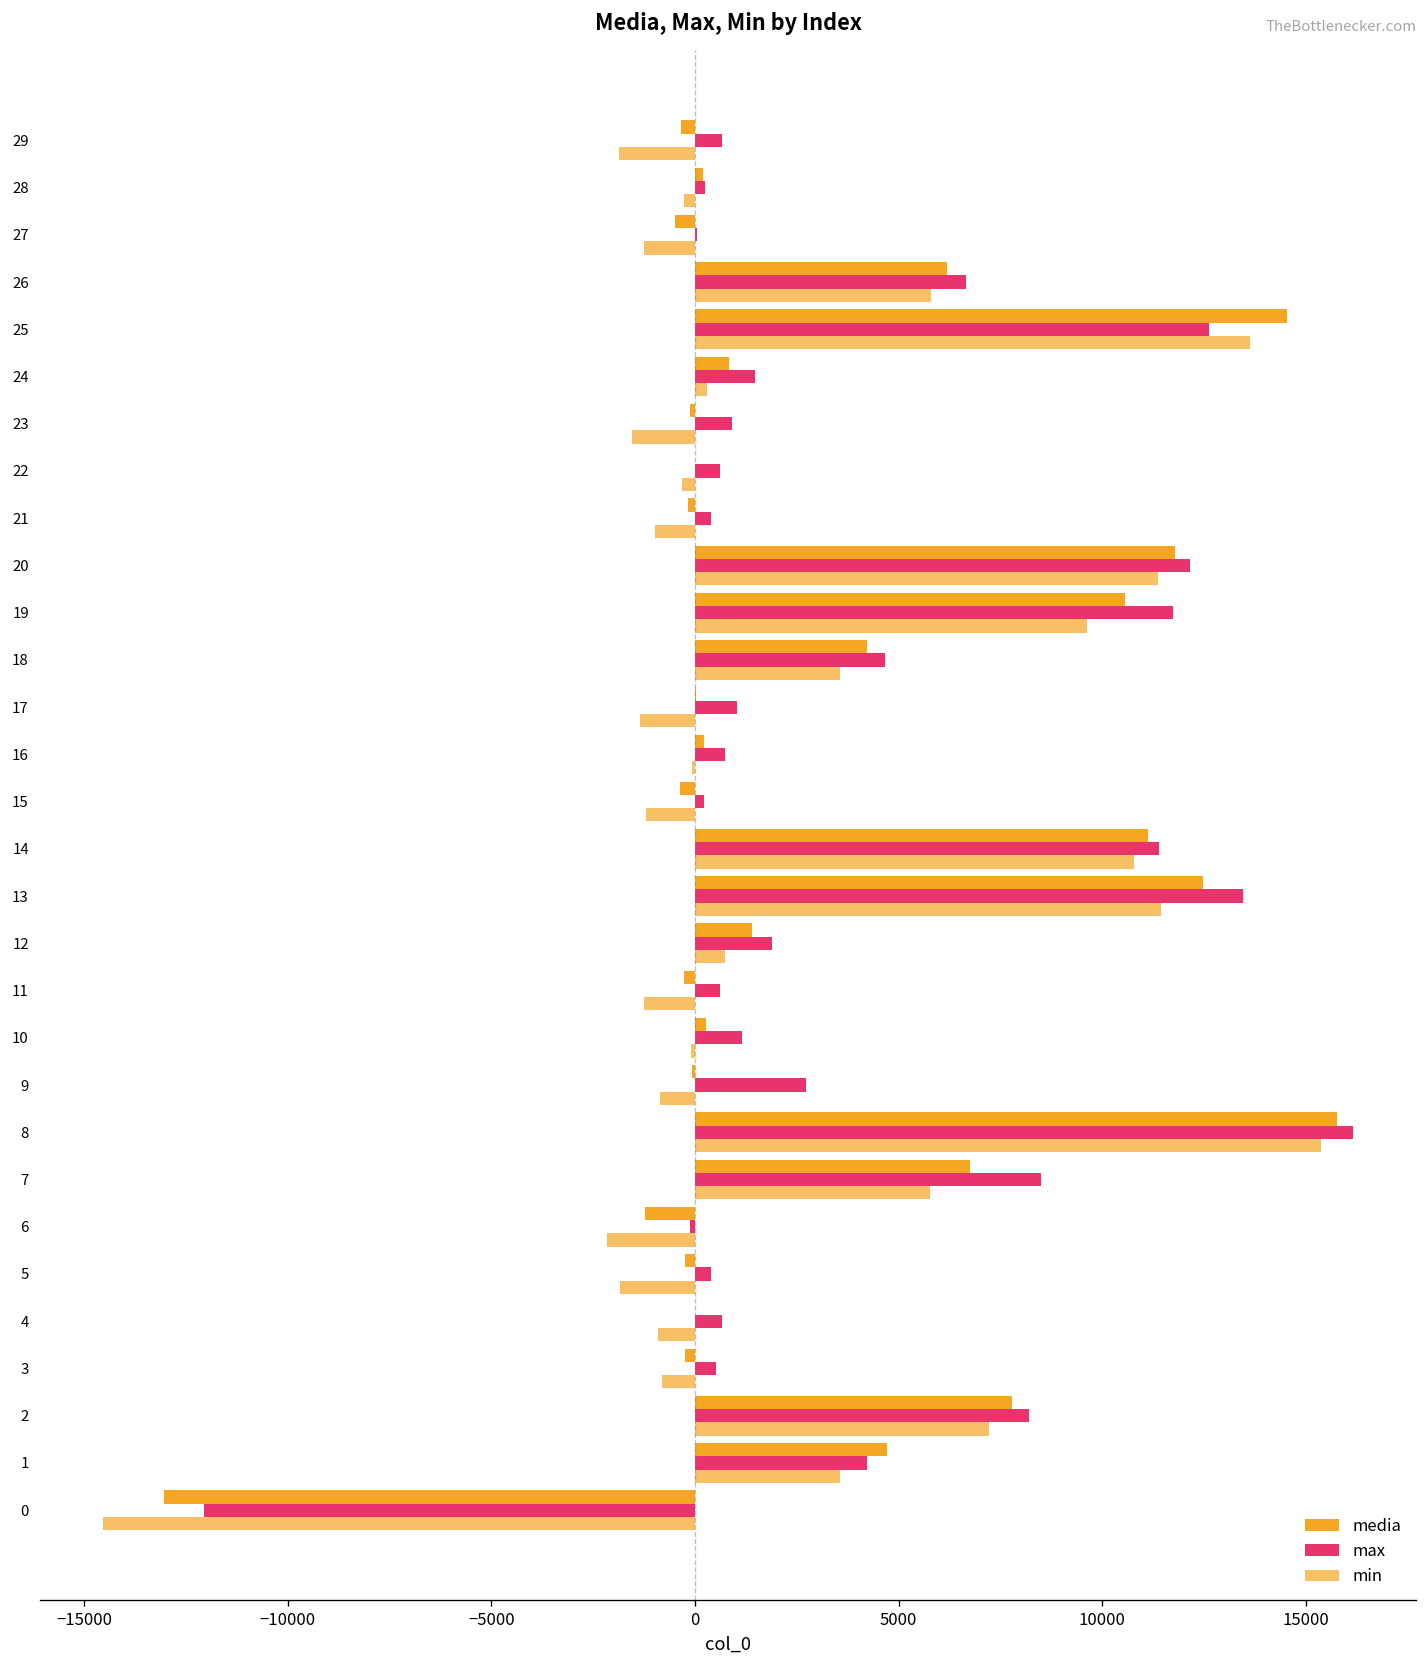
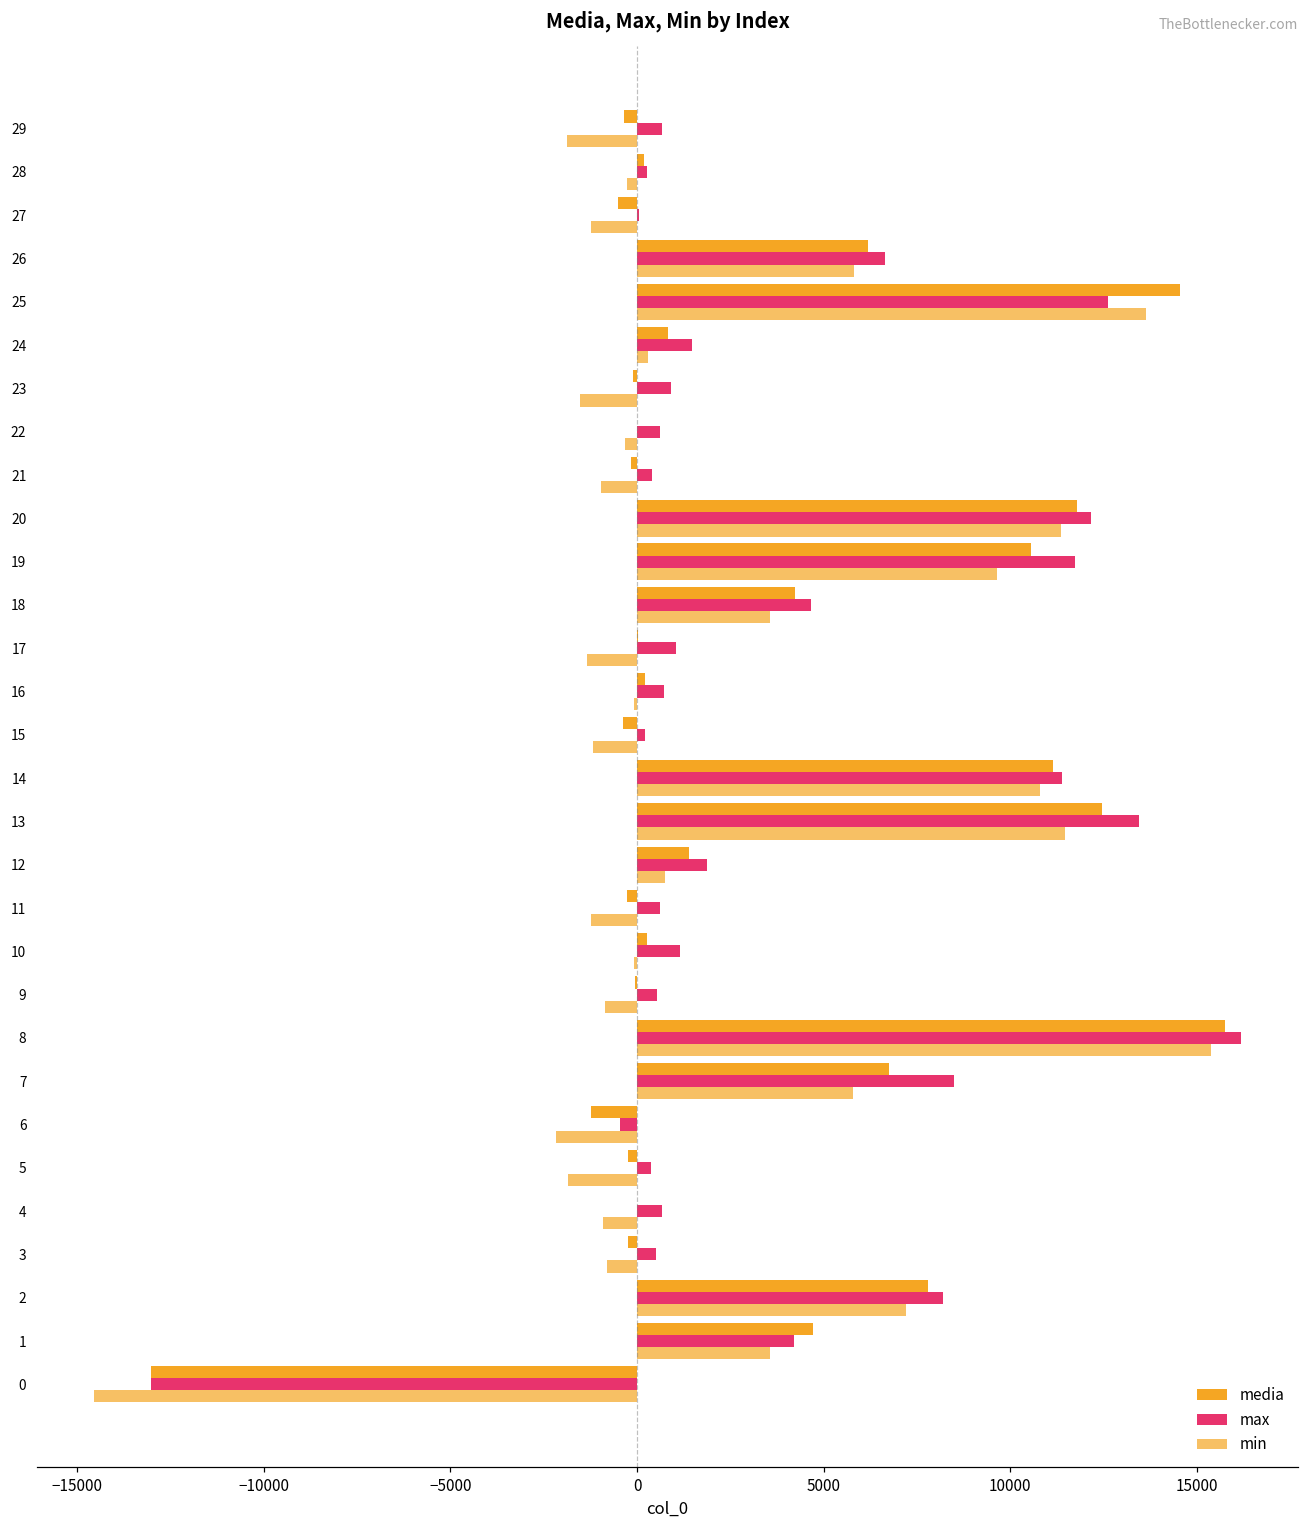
max, 9: 2700 -> 500
max, 6: -100 -> -500
max, 0: -12100 -> -13000
